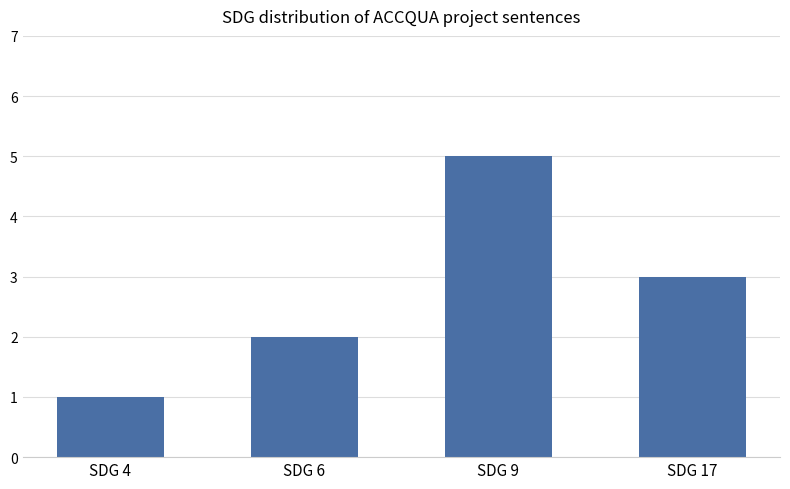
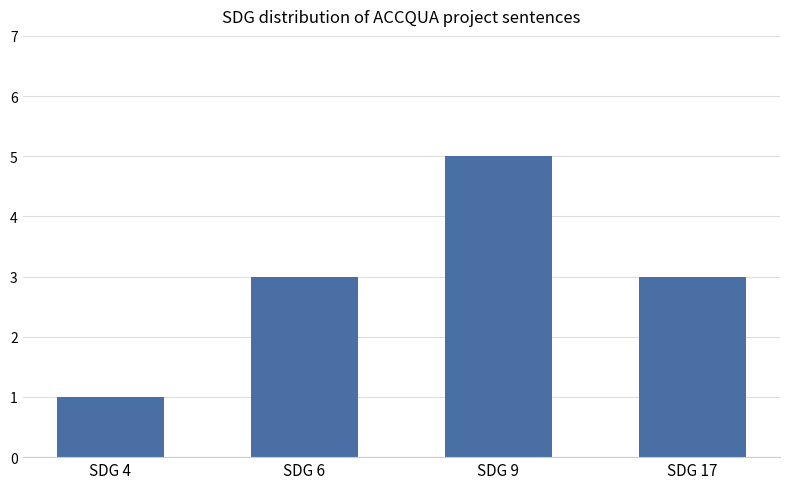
SDG 6: 2 -> 3
